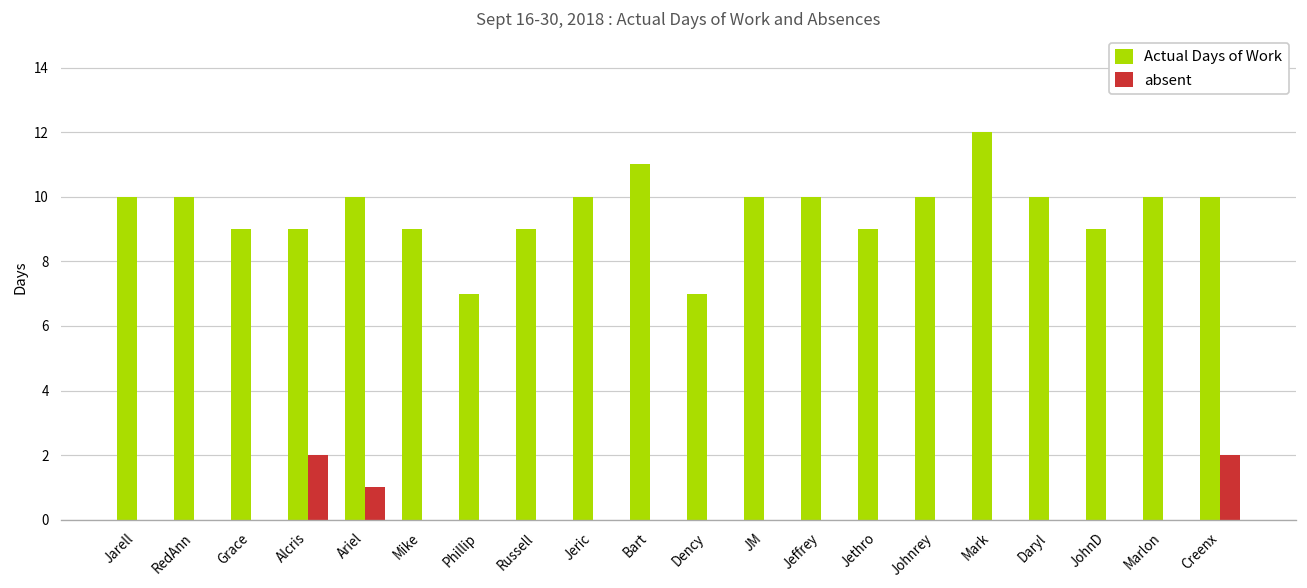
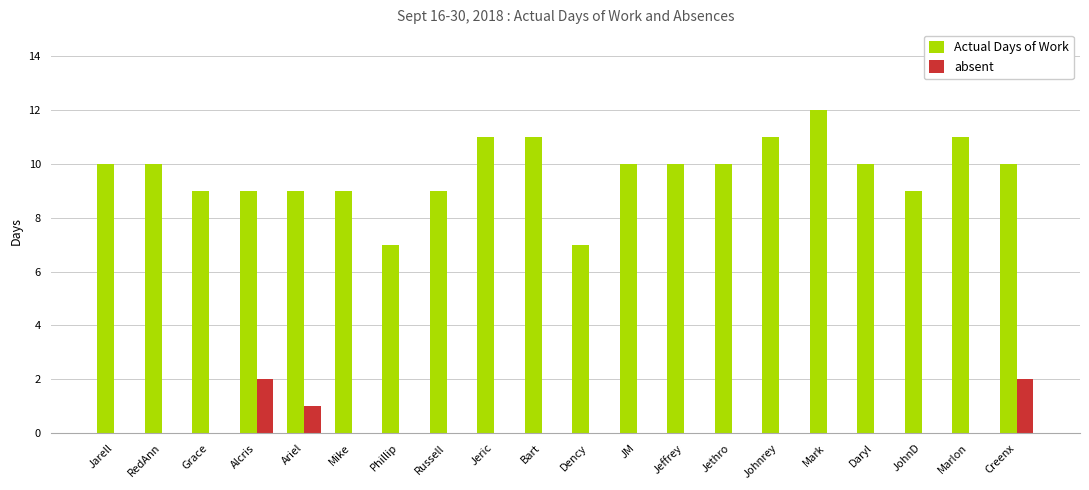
Actual Days of Work, Ariel: 10 -> 9
Actual Days of Work, Jeric: 10 -> 11
Actual Days of Work, Jethro: 9 -> 10
Actual Days of Work, Johnrey: 10 -> 11
Actual Days of Work, Marlon: 10 -> 11
